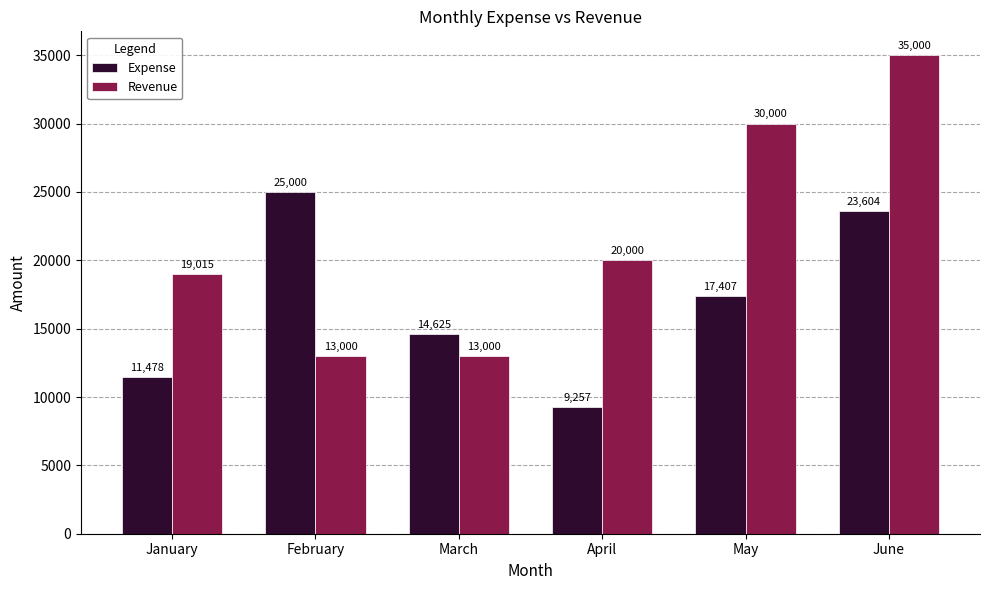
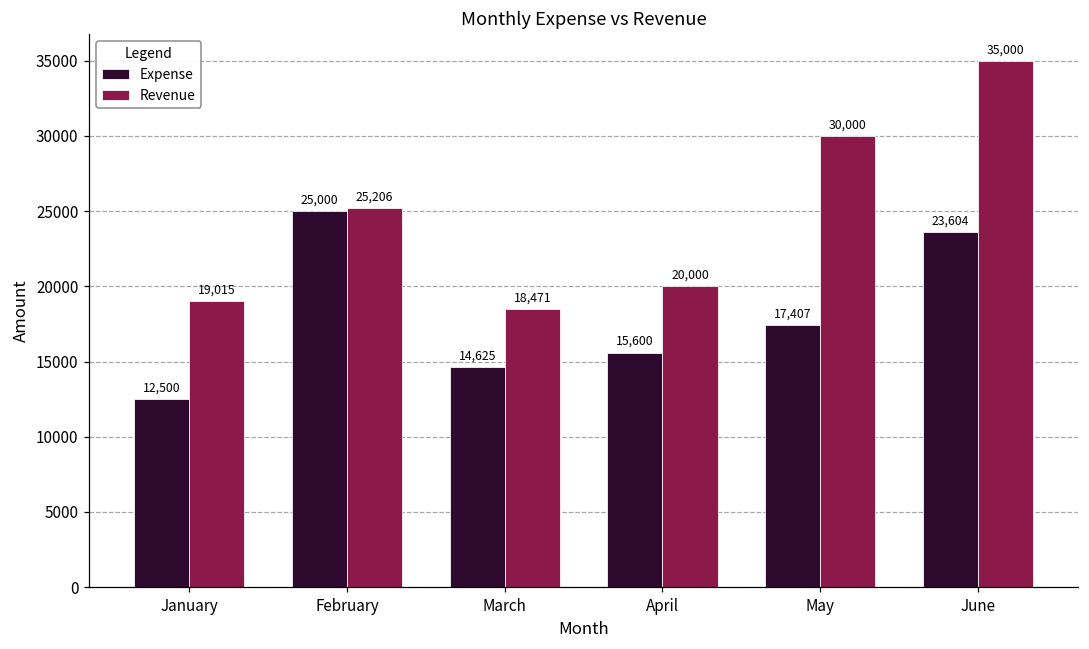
Expense, January: 11,478 -> 12,500
Revenue, February: 13,000 -> 25,206
Revenue, March: 13,000 -> 18,471
Expense, April: 9,257 -> 15,600
